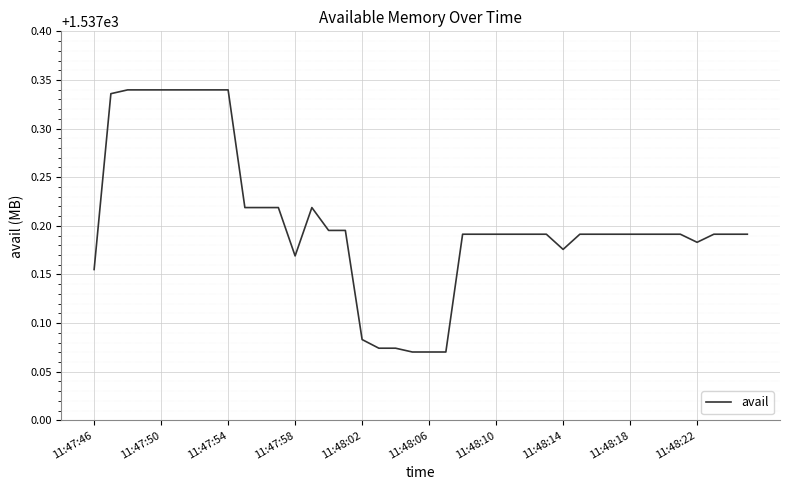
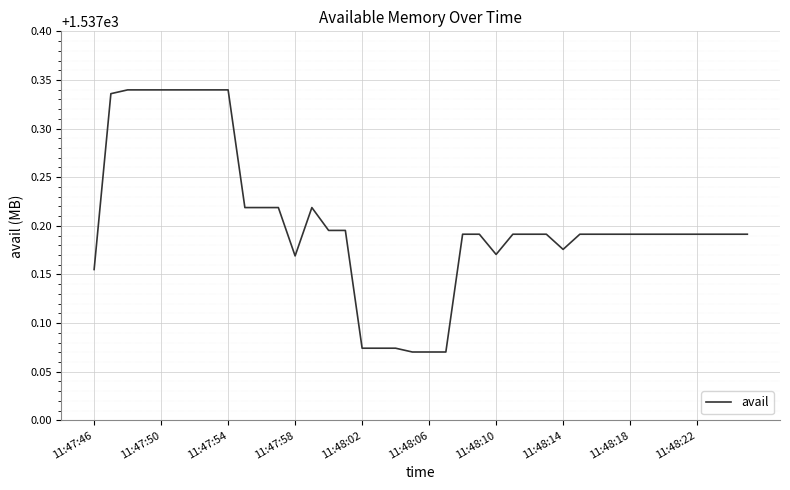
11:48:02: 1537.08 -> 1537.07
11:48:10: 1537.19 -> 1537.17
11:48:22: 1537.18 -> 1537.19
